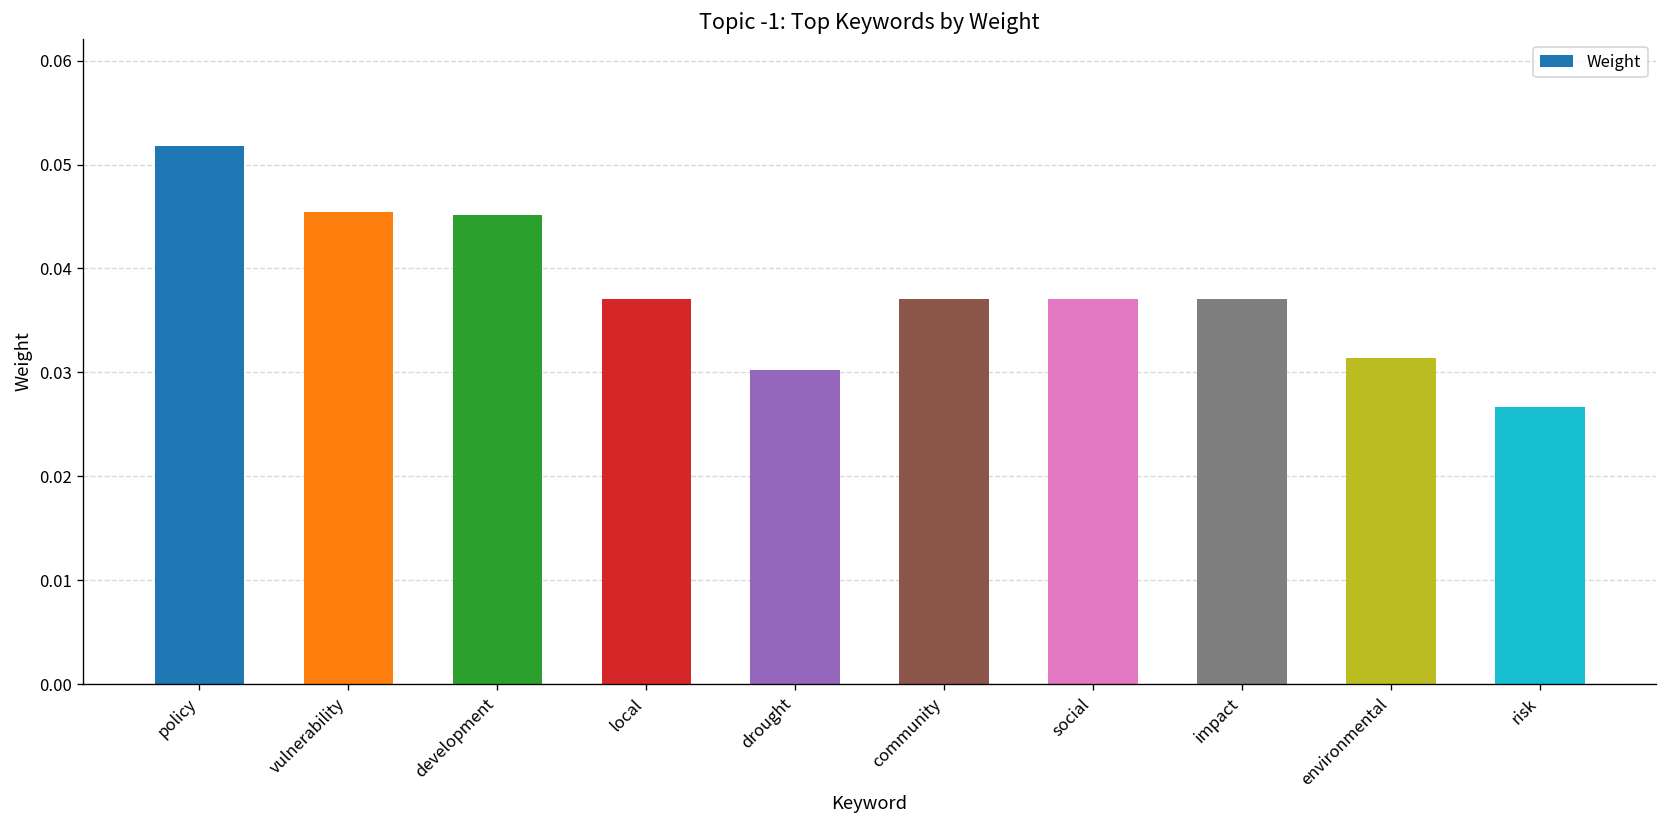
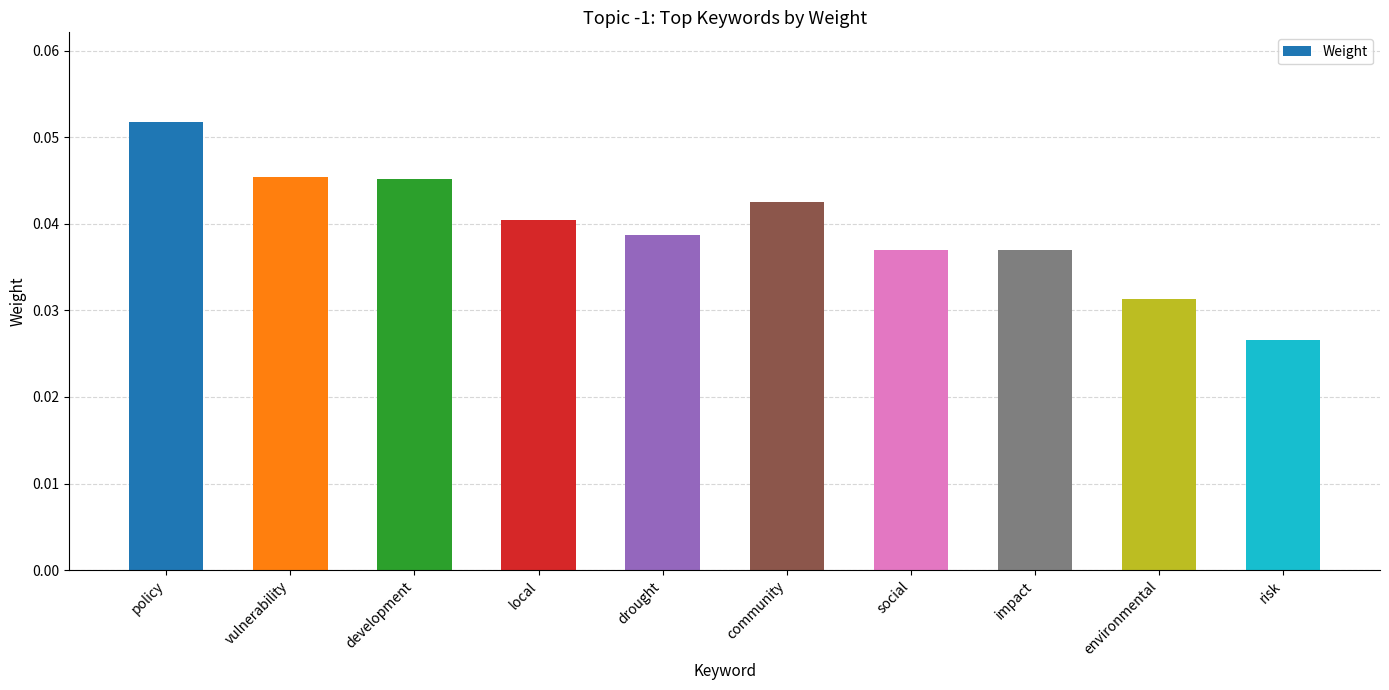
local: 0.037 -> 0.040
drought: 0.030 -> 0.039
community: 0.037 -> 0.043
